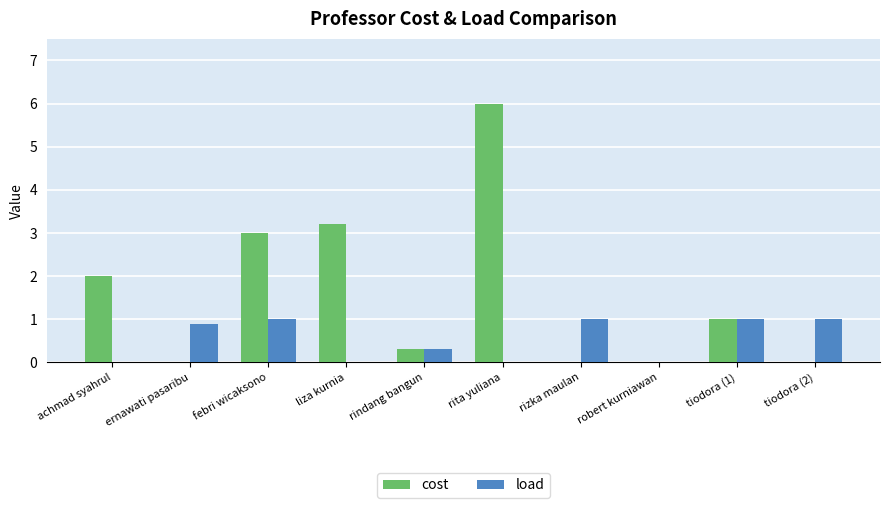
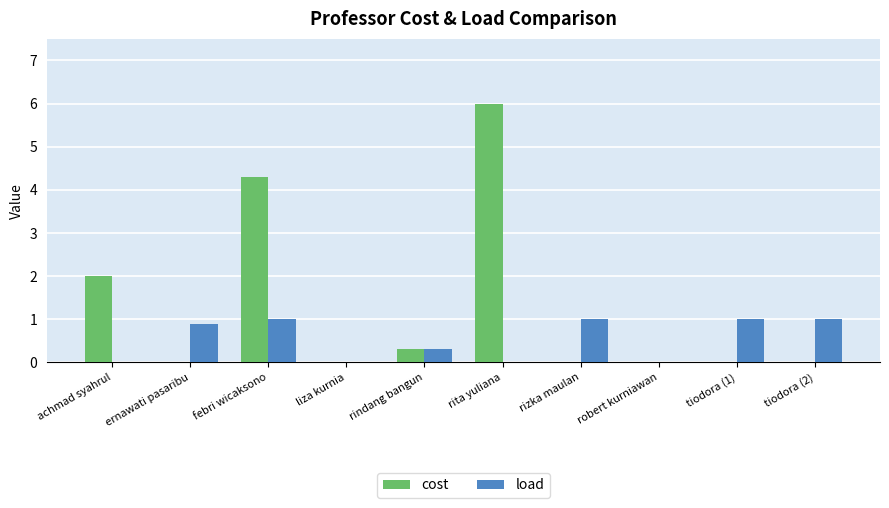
cost, febri wicaksono: 3.0 -> 4.3
cost, liza kurnia: 3.2 -> 0.0
cost, tiodora (1): 1 -> 0
